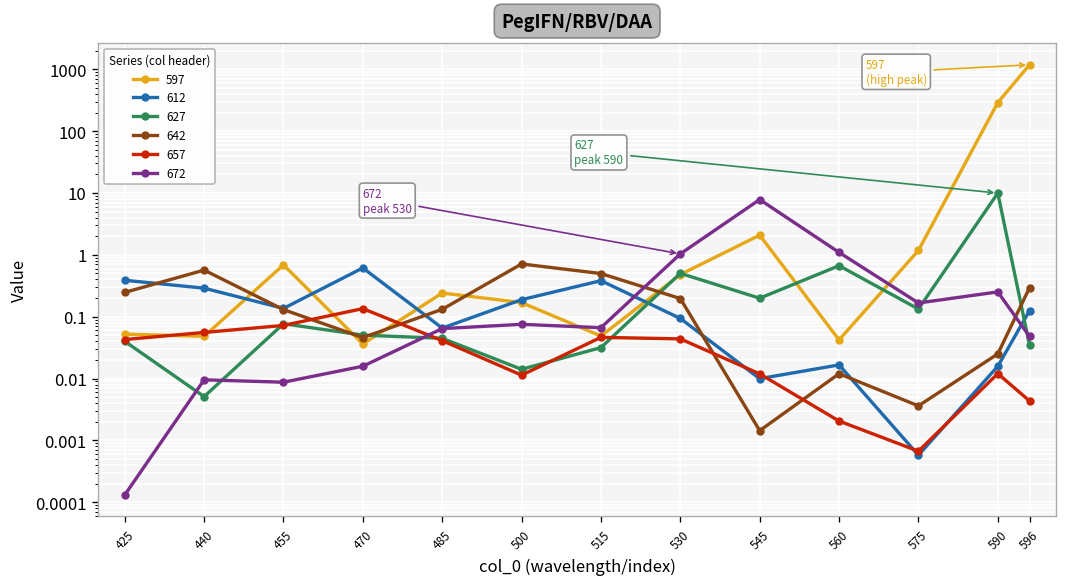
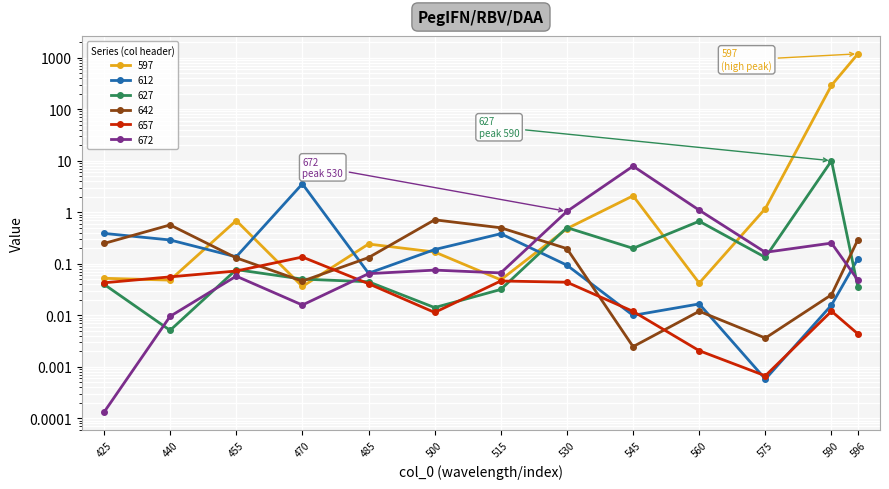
672, 455: 0.009 -> 0.06
612, 470: 0.6 -> 4
642, 545: 0.0014 -> 0.002
